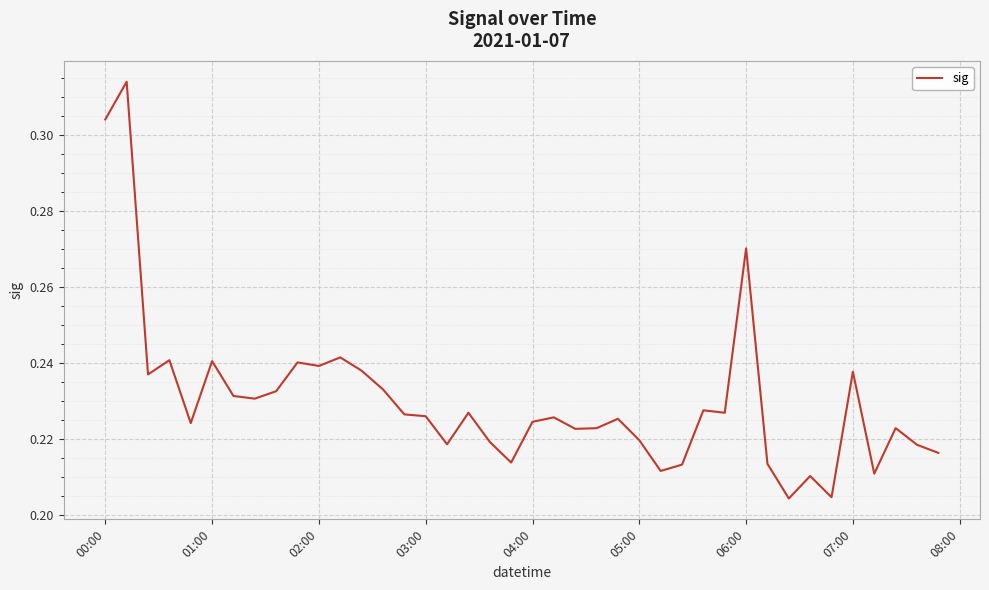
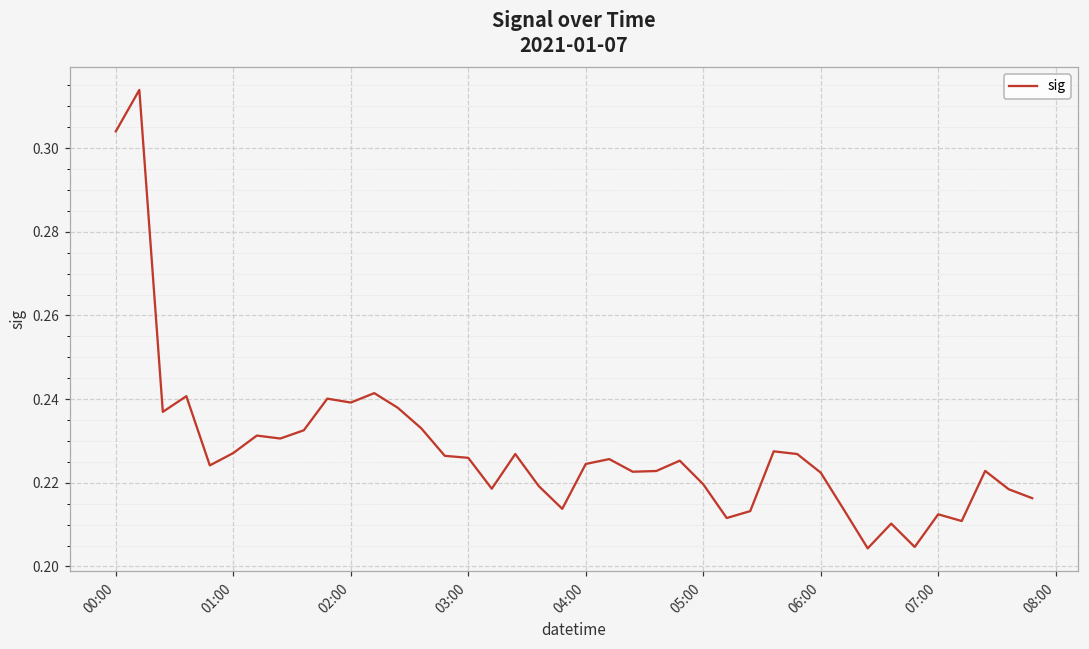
01:00: 0.240 -> 0.227
06:00: 0.270 -> 0.222
07:00: 0.238 -> 0.212
